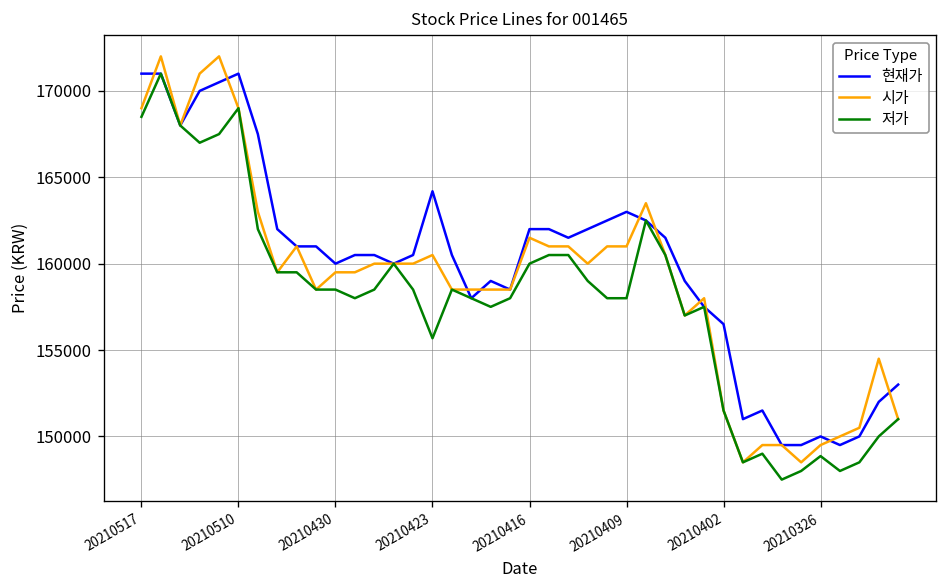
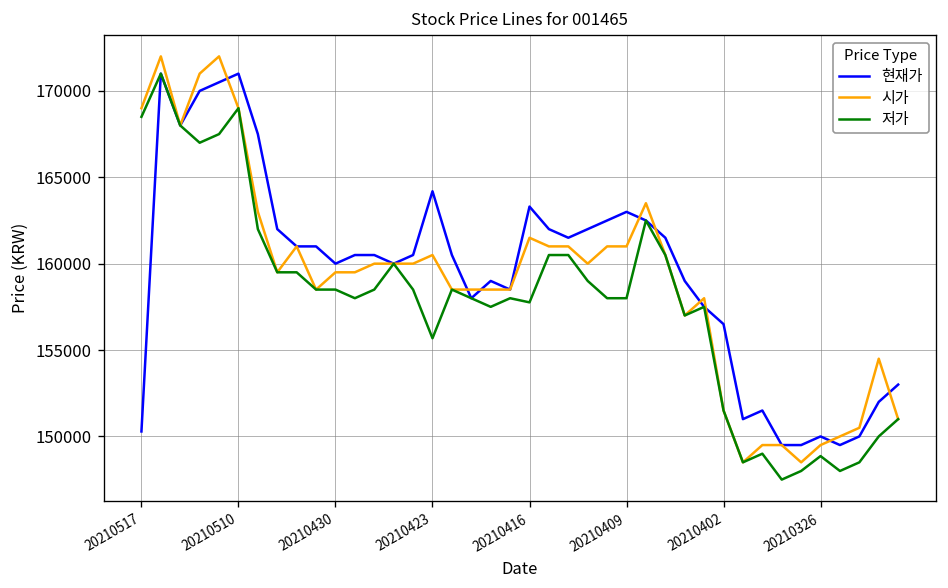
현재가, 20210517: 171000 -> 150300
현재가, 20210416: 162000 -> 163300
저가, 20210416: 160000 -> 157800
